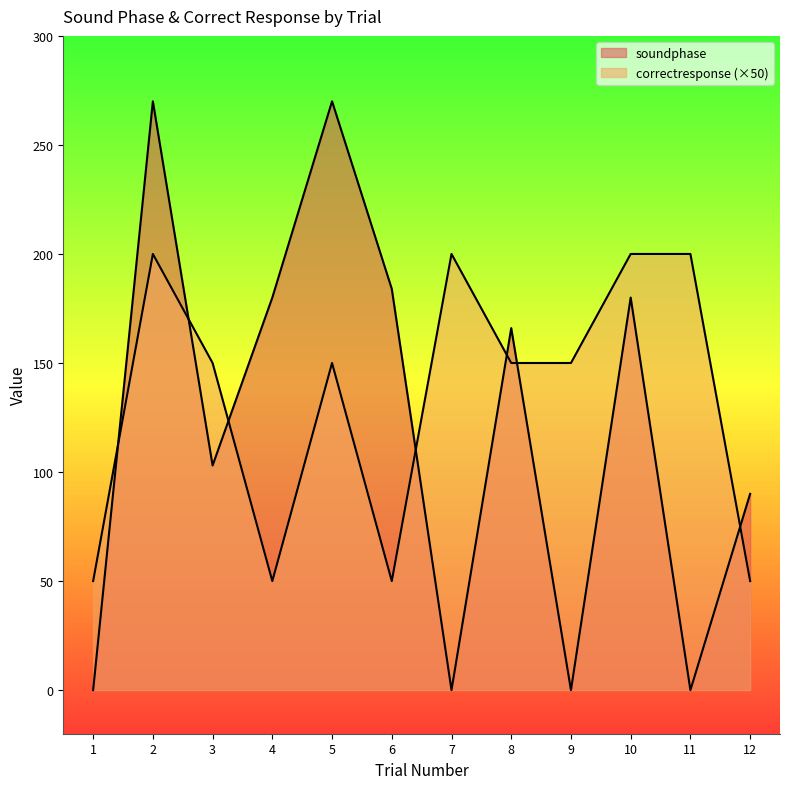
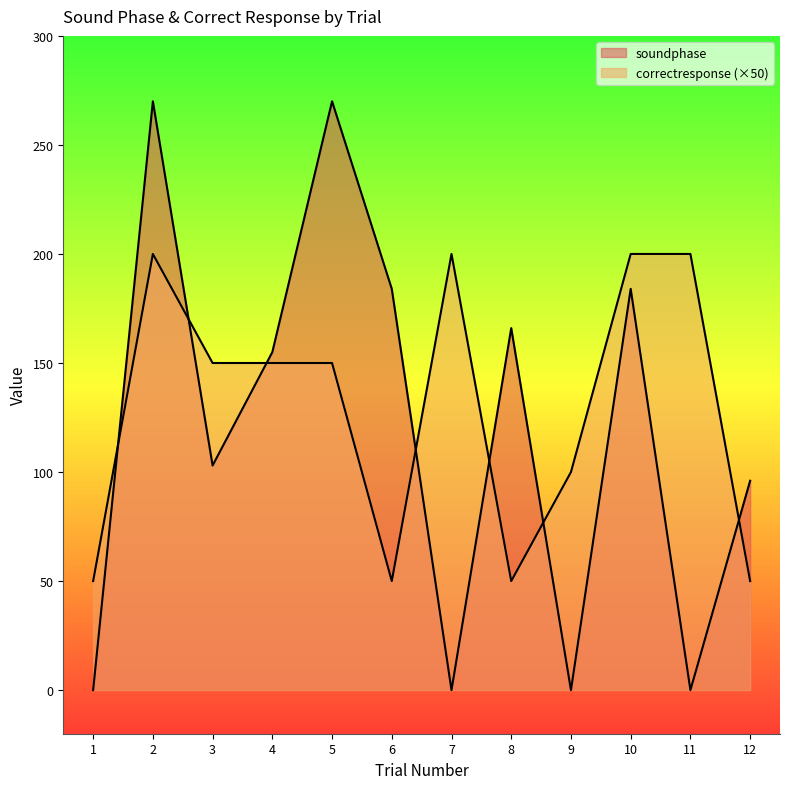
soundphase, 4: 180 -> 155
correctresponse (×50), 4: 50 -> 150
correctresponse (×50), 8: 150 -> 50
correctresponse (×50), 9: 150 -> 100
soundphase, 10: 180 -> 184
soundphase, 12: 90 -> 96
